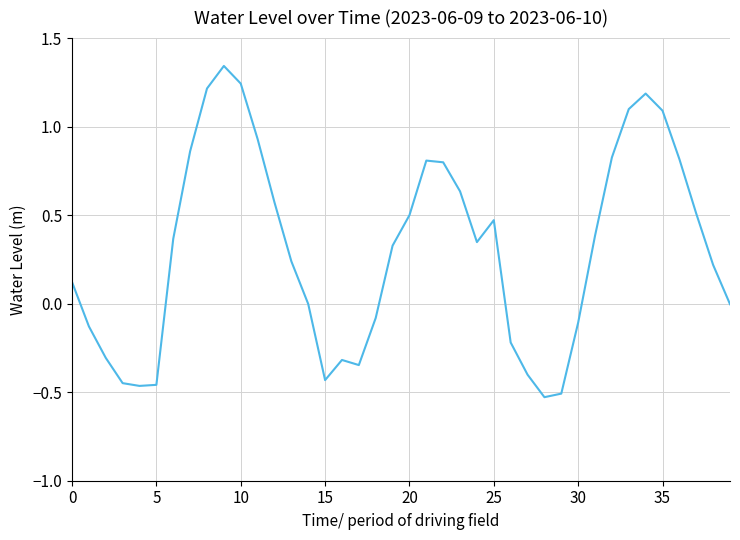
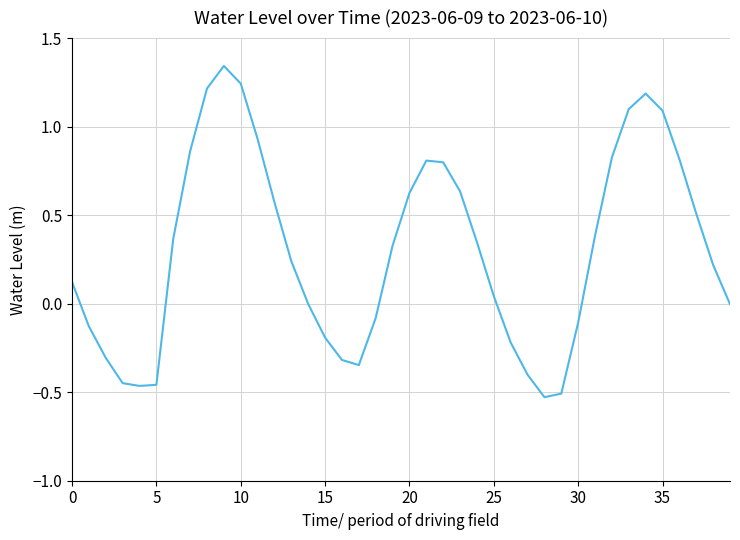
15: -0.43 -> -0.19
20: 0.50 -> 0.63
25: 0.47 -> 0.04
